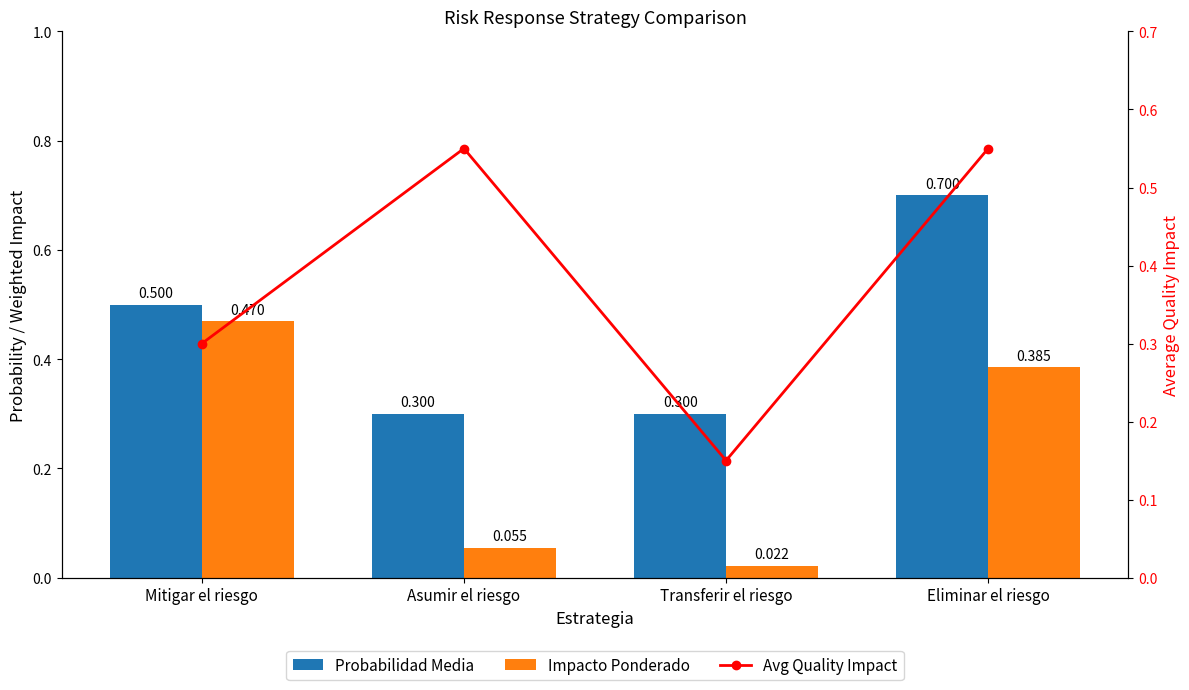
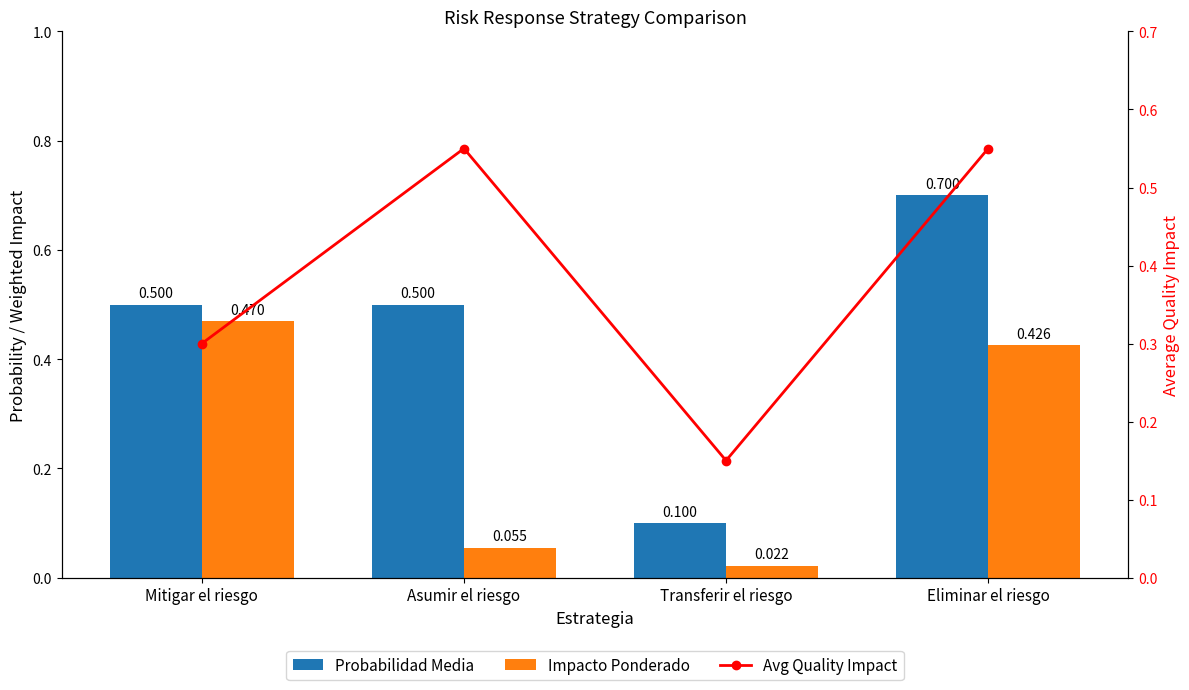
Probabilidad Media, Asumir el riesgo: 0.300 -> 0.500
Probabilidad Media, Transferir el riesgo: 0.300 -> 0.100
Impacto Ponderado, Eliminar el riesgo: 0.385 -> 0.426
